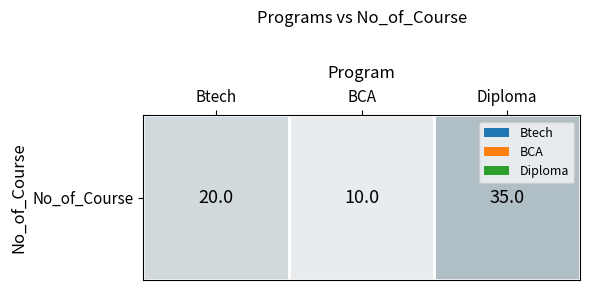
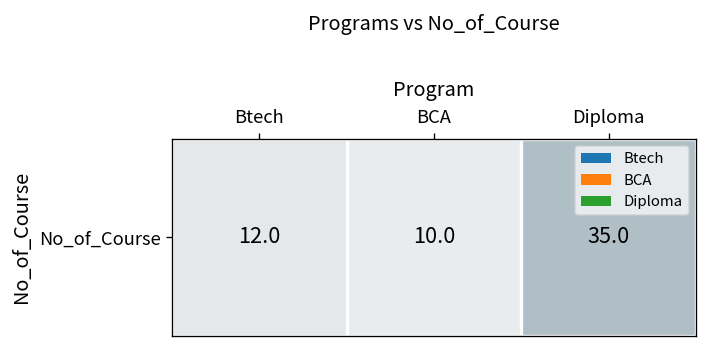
No_of_Course, Btech: 20.0 -> 12.0
